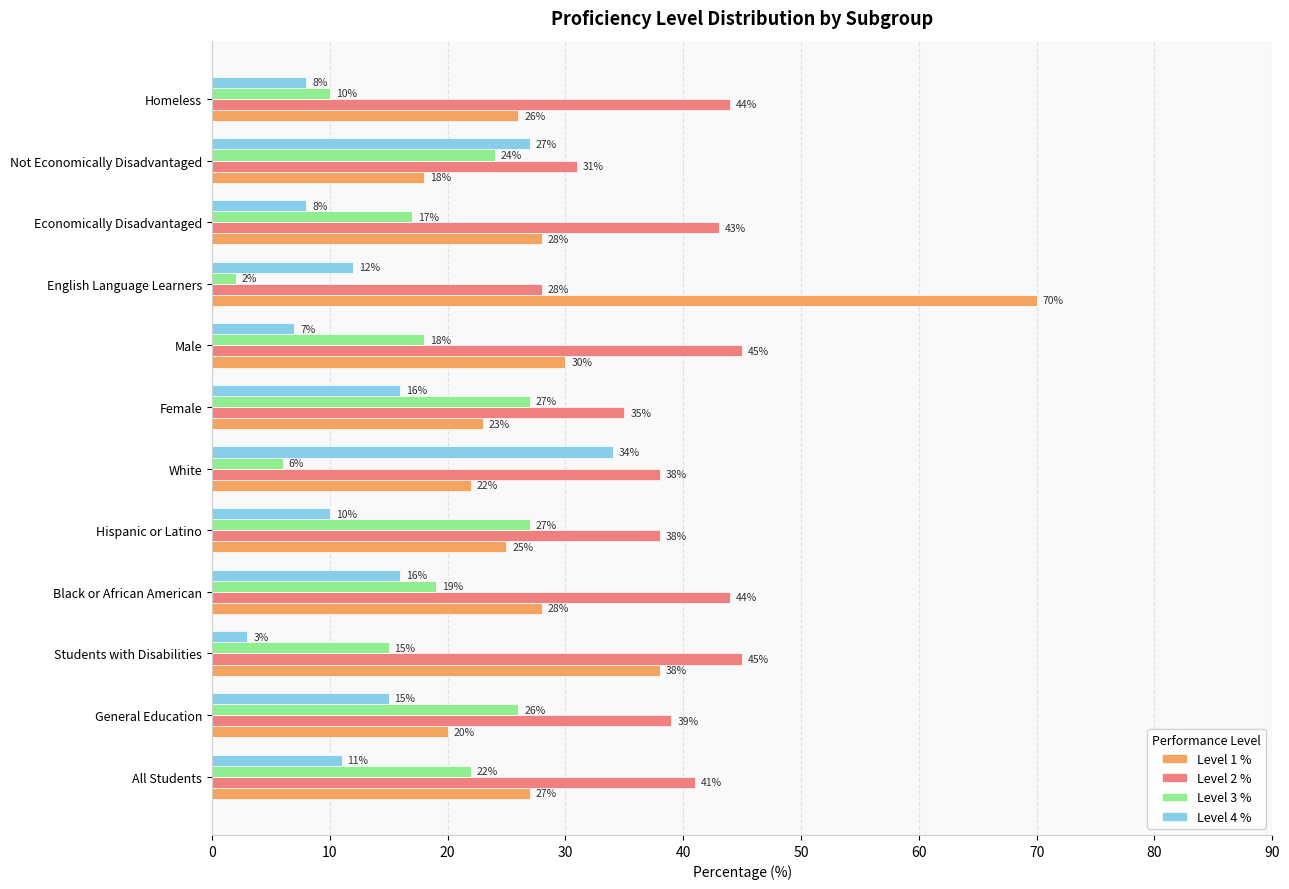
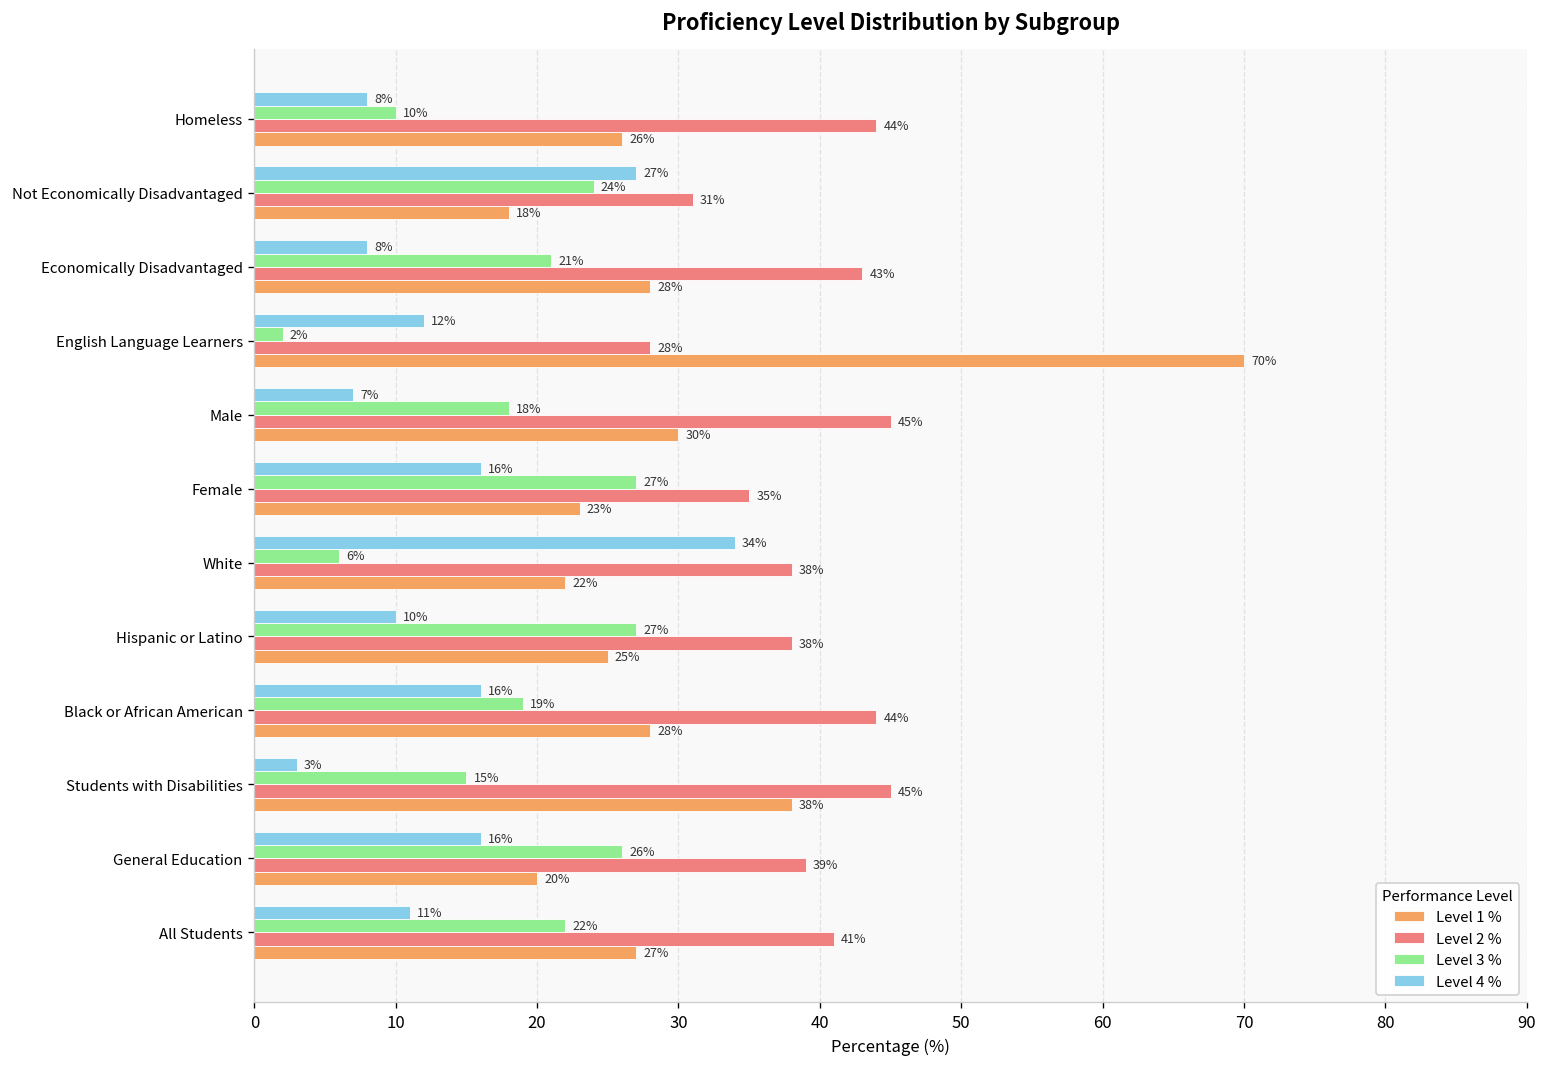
Level 3 %, Economically Disadvantaged: 17% -> 21%
Level 4 %, General Education: 15% -> 16%
